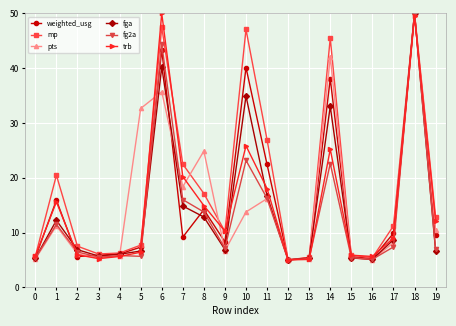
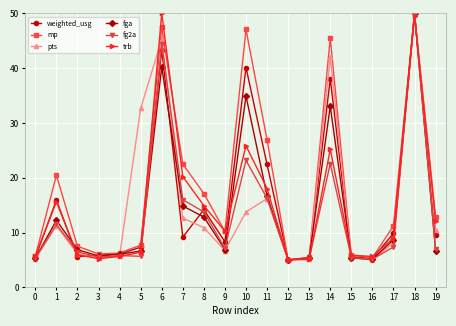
pts, 6: 36 -> 45
pts, 7: 18 -> 13
pts, 8: 25 -> 11
